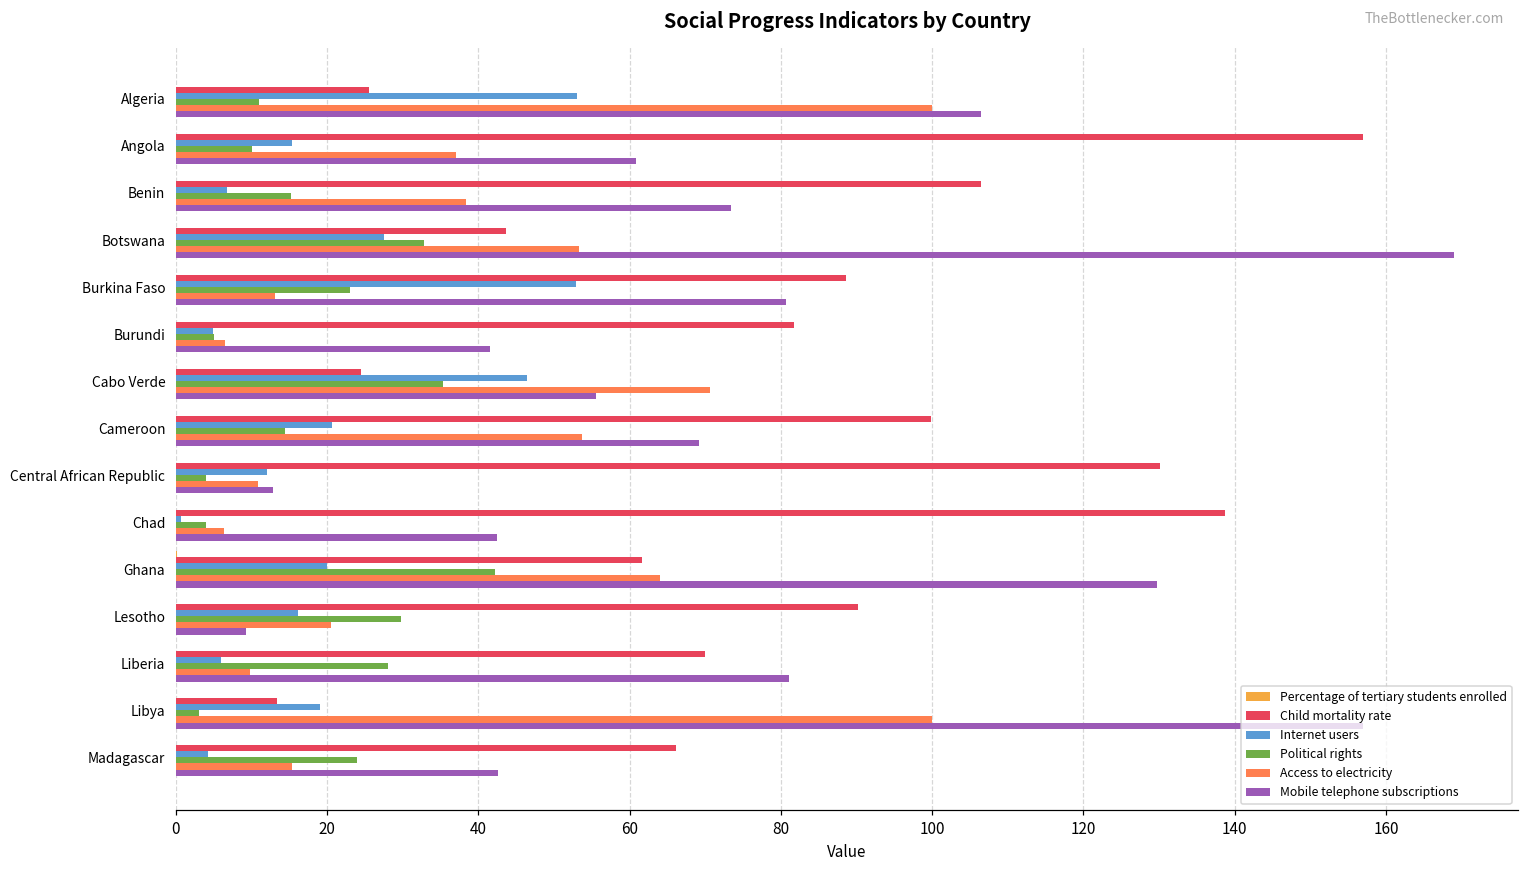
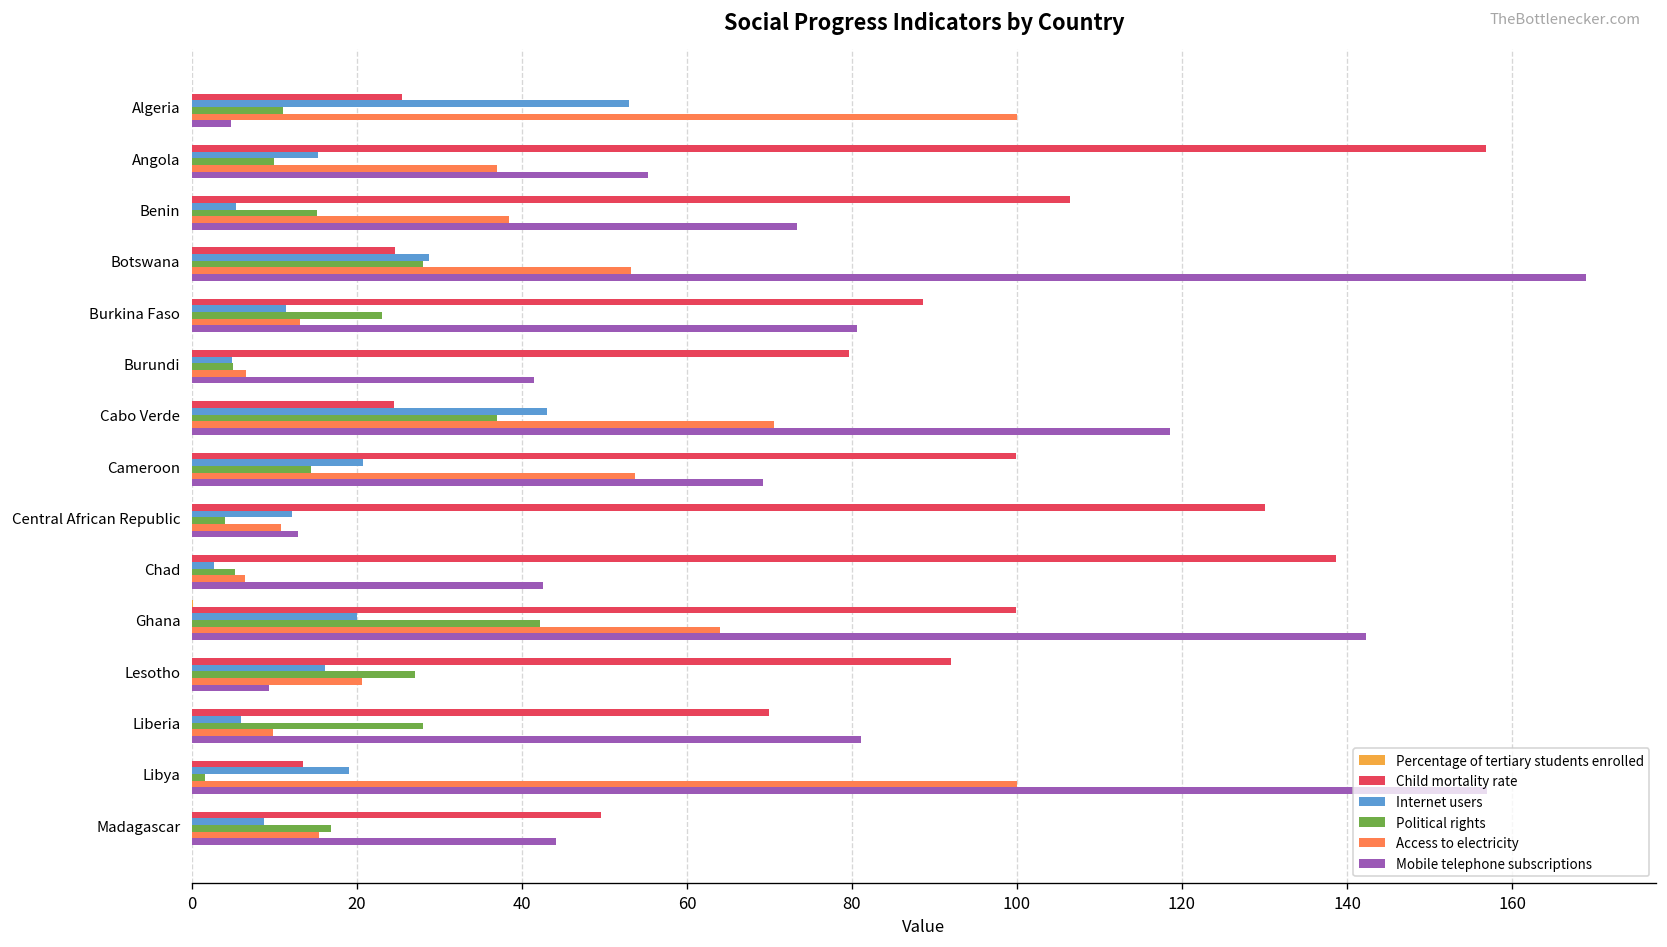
Mobile telephone subscriptions, Algeria: 106 -> 5
Mobile telephone subscriptions, Angola: 61 -> 55
Internet users, Benin: 7 -> 5
Child mortality rate, Botswana: 44 -> 25
Internet users, Botswana: 28 -> 29
Political rights, Botswana: 33 -> 28
Internet users, Burkina Faso: 53 -> 11
Child mortality rate, Burundi: 82 -> 80
Internet users, Cabo Verde: 46 -> 43
Political rights, Cabo Verde: 35 -> 37
Mobile telephone subscriptions, Cabo Verde: 56 -> 119
Internet users, Chad: 1 -> 3
Political rights, Chad: 4 -> 5
Child mortality rate, Ghana: 62 -> 100
Mobile telephone subscriptions, Ghana: 130 -> 142
Child mortality rate, Lesotho: 90 -> 92
Political rights, Lesotho: 30 -> 27
Political rights, Libya: 3 -> 2
Child mortality rate, Madagascar: 66 -> 50
Internet users, Madagascar: 4 -> 9
Political rights, Madagascar: 24 -> 17
Mobile telephone subscriptions, Madagascar: 43 -> 44
